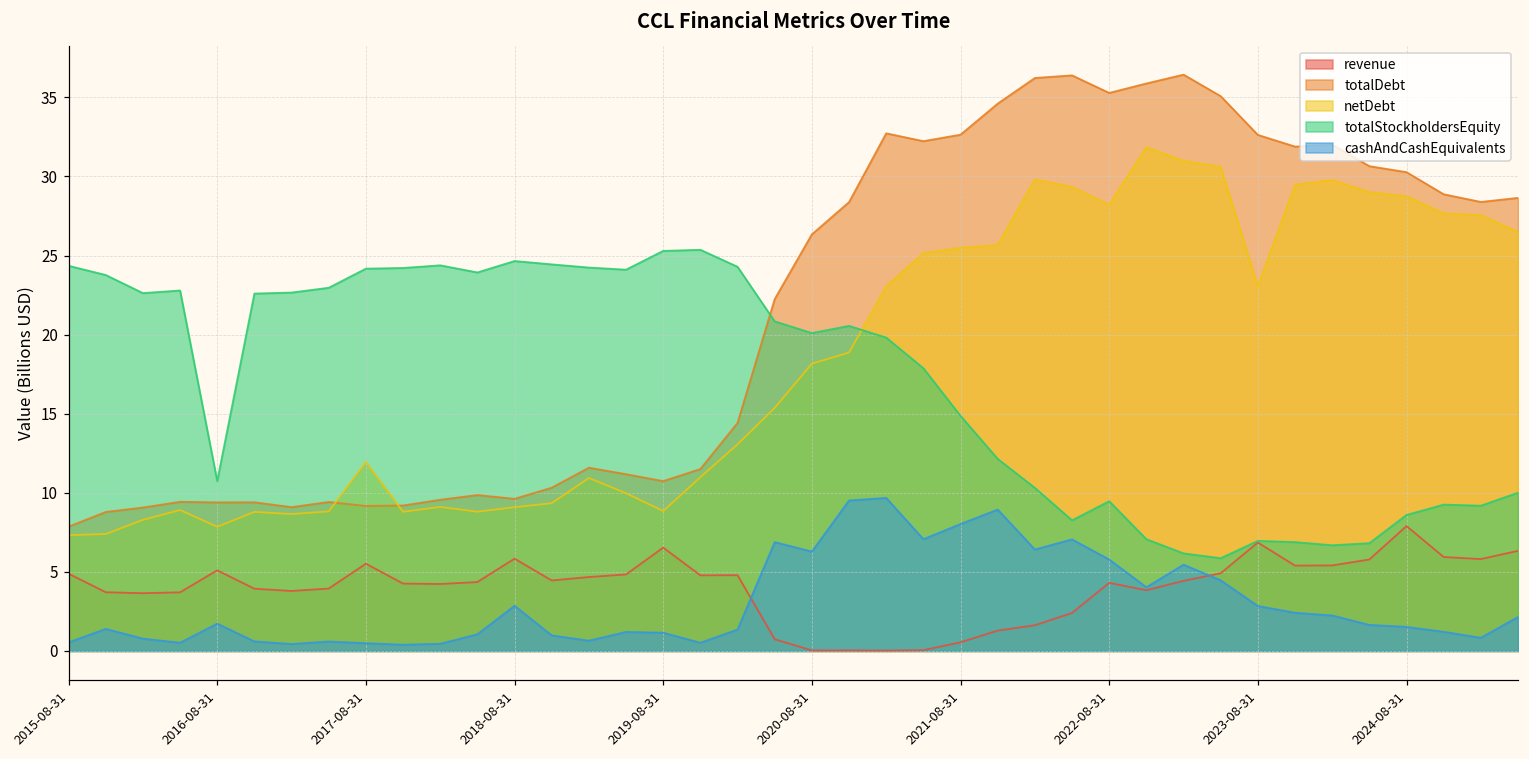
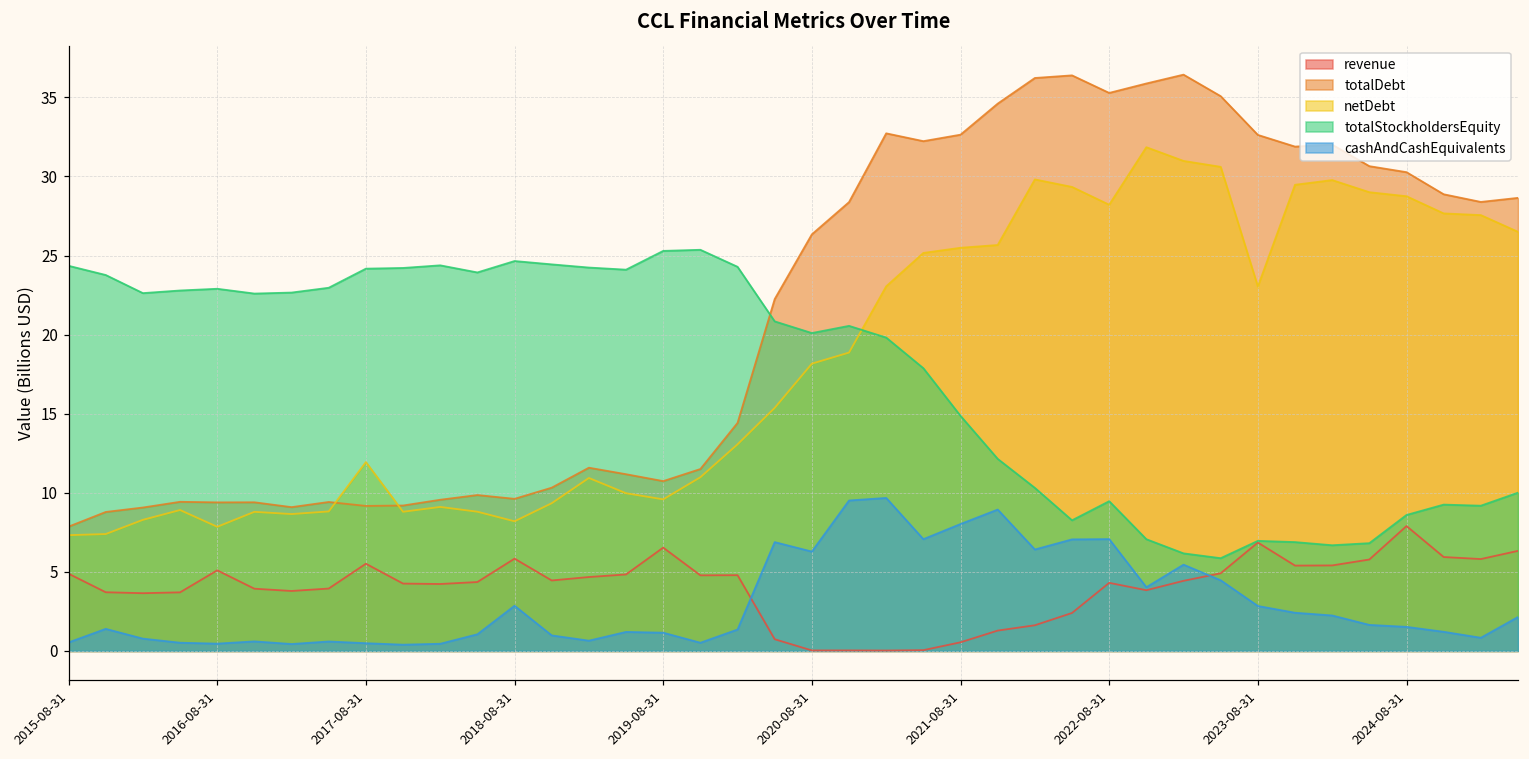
totalStockholdersEquity, 2016-08-31: 10.7 -> 22.9
cashAndCashEquivalents, 2016-08-31: 1.7 -> 0.5
netDebt, 2018-08-31: 9.1 -> 8.2
netDebt, 2019-08-31: 8.8 -> 9.6
cashAndCashEquivalents, 2022-08-31: 5.8 -> 7.1
